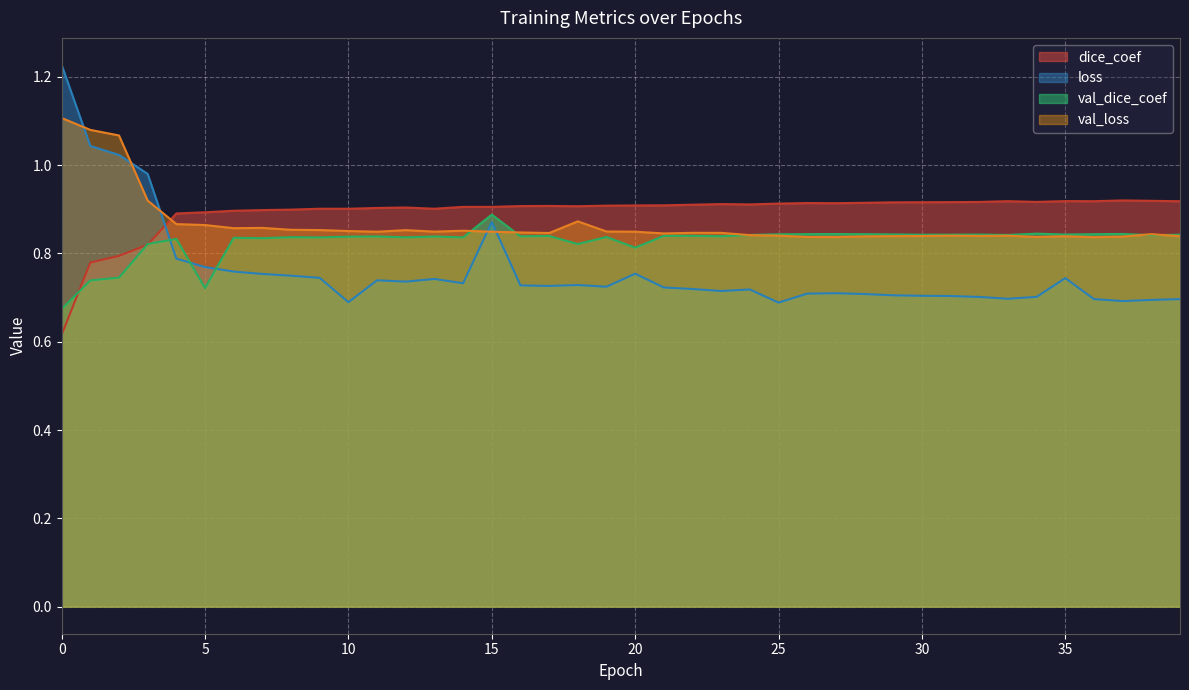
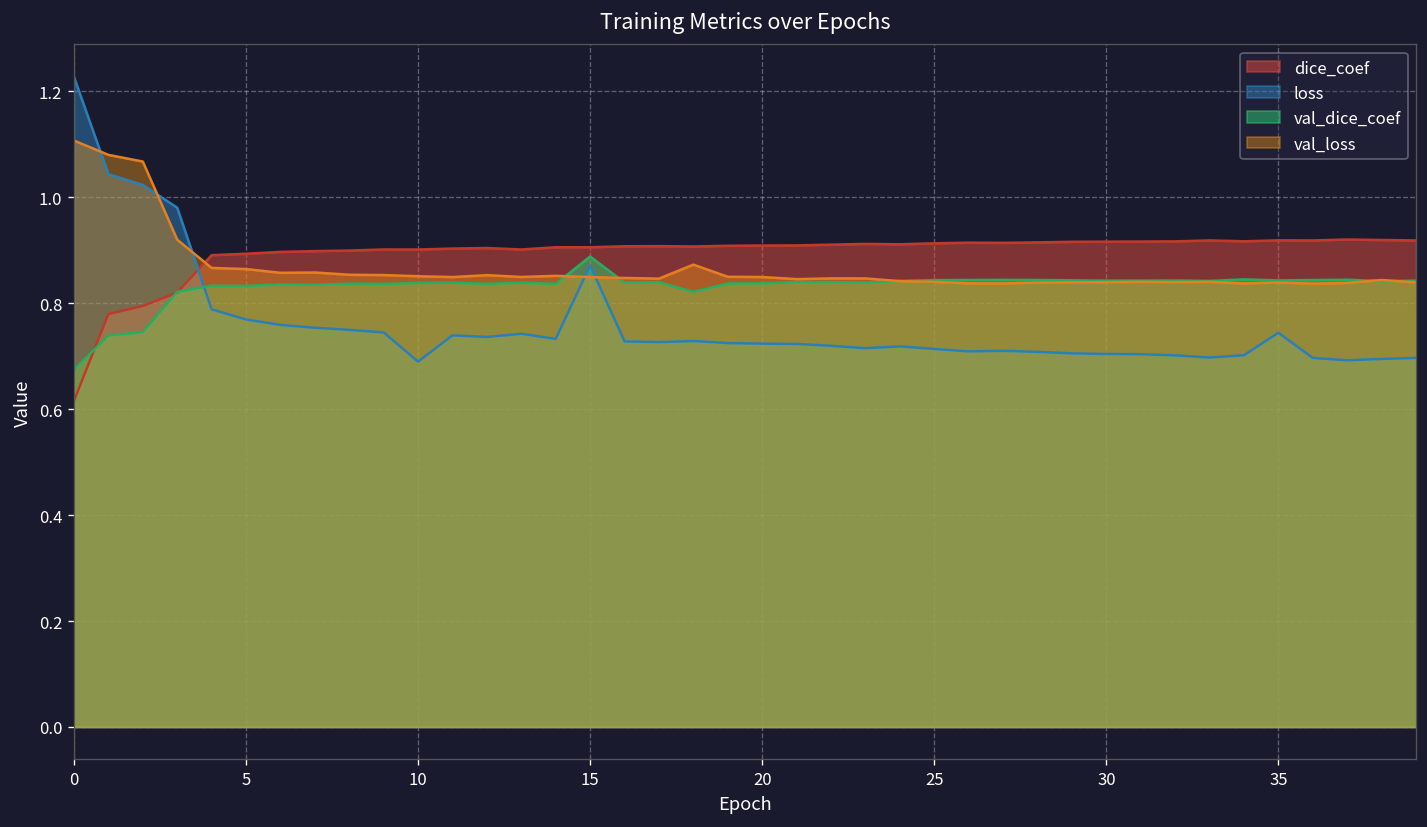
val_dice_coef, 5: 0.72 -> 0.83
loss, 20: 0.75 -> 0.72
val_dice_coef, 20: 0.81 -> 0.84
loss, 25: 0.69 -> 0.71
